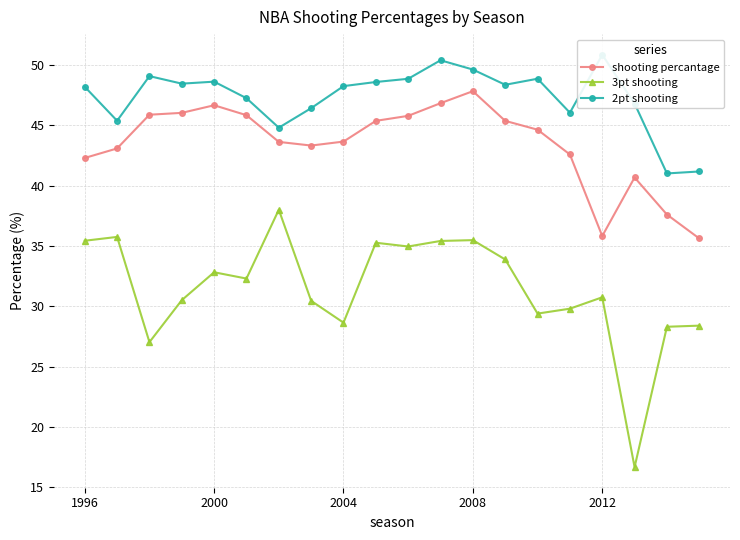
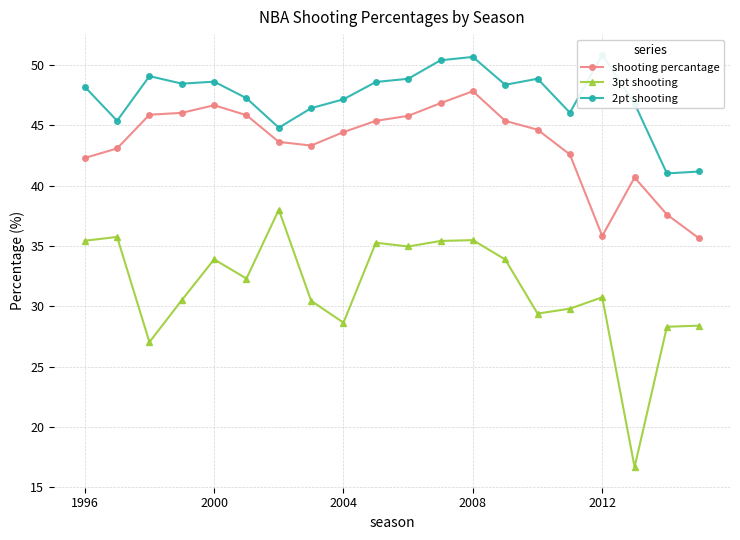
3pt shooting, 2000: 32.8 -> 33.9
shooting percantage, 2004: 43.7 -> 44.4
2pt shooting, 2004: 48.3 -> 47.2
2pt shooting, 2008: 49.6 -> 50.7
